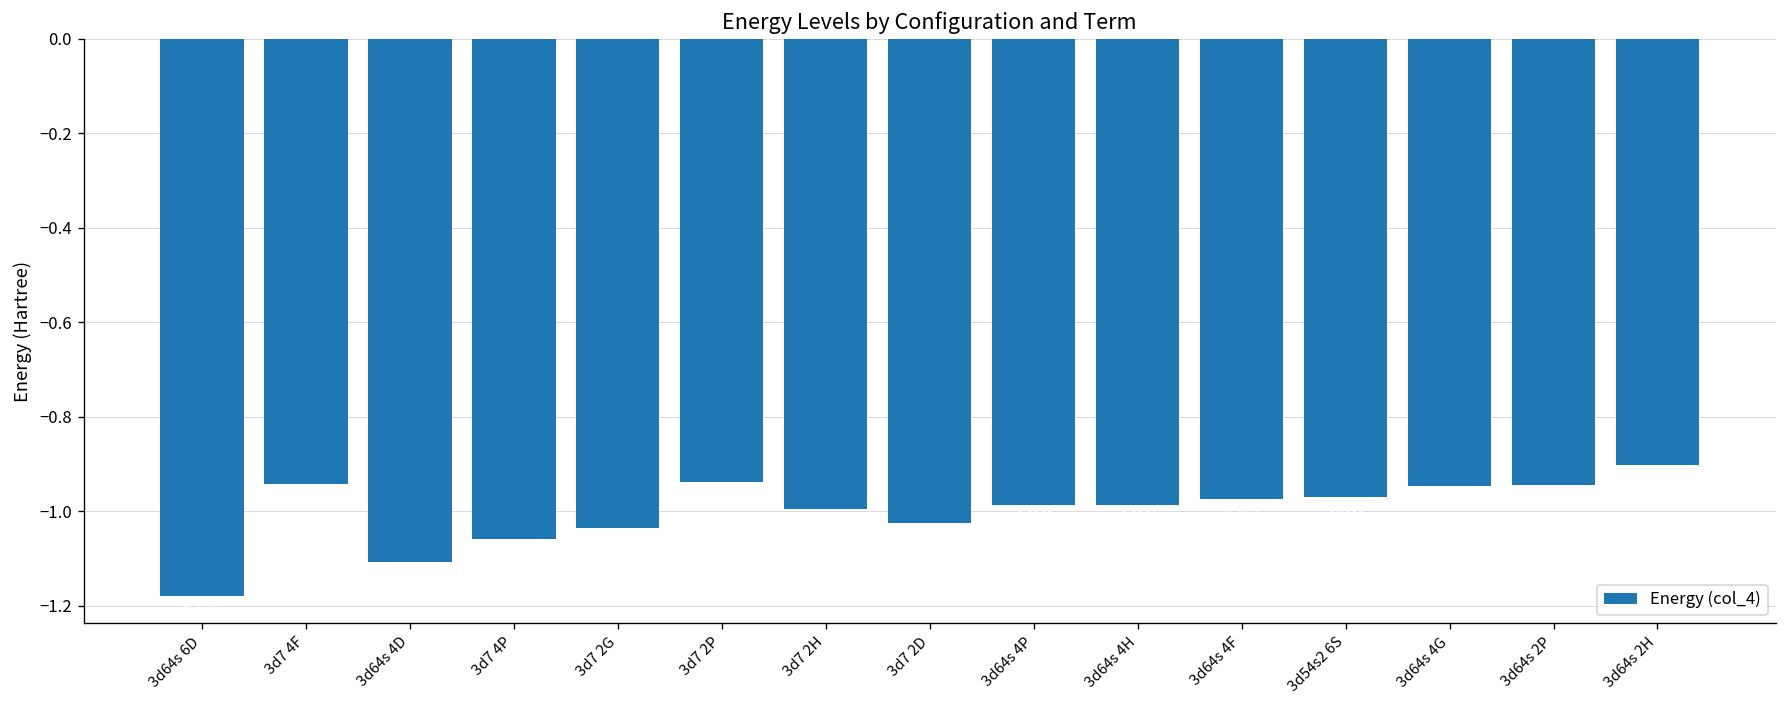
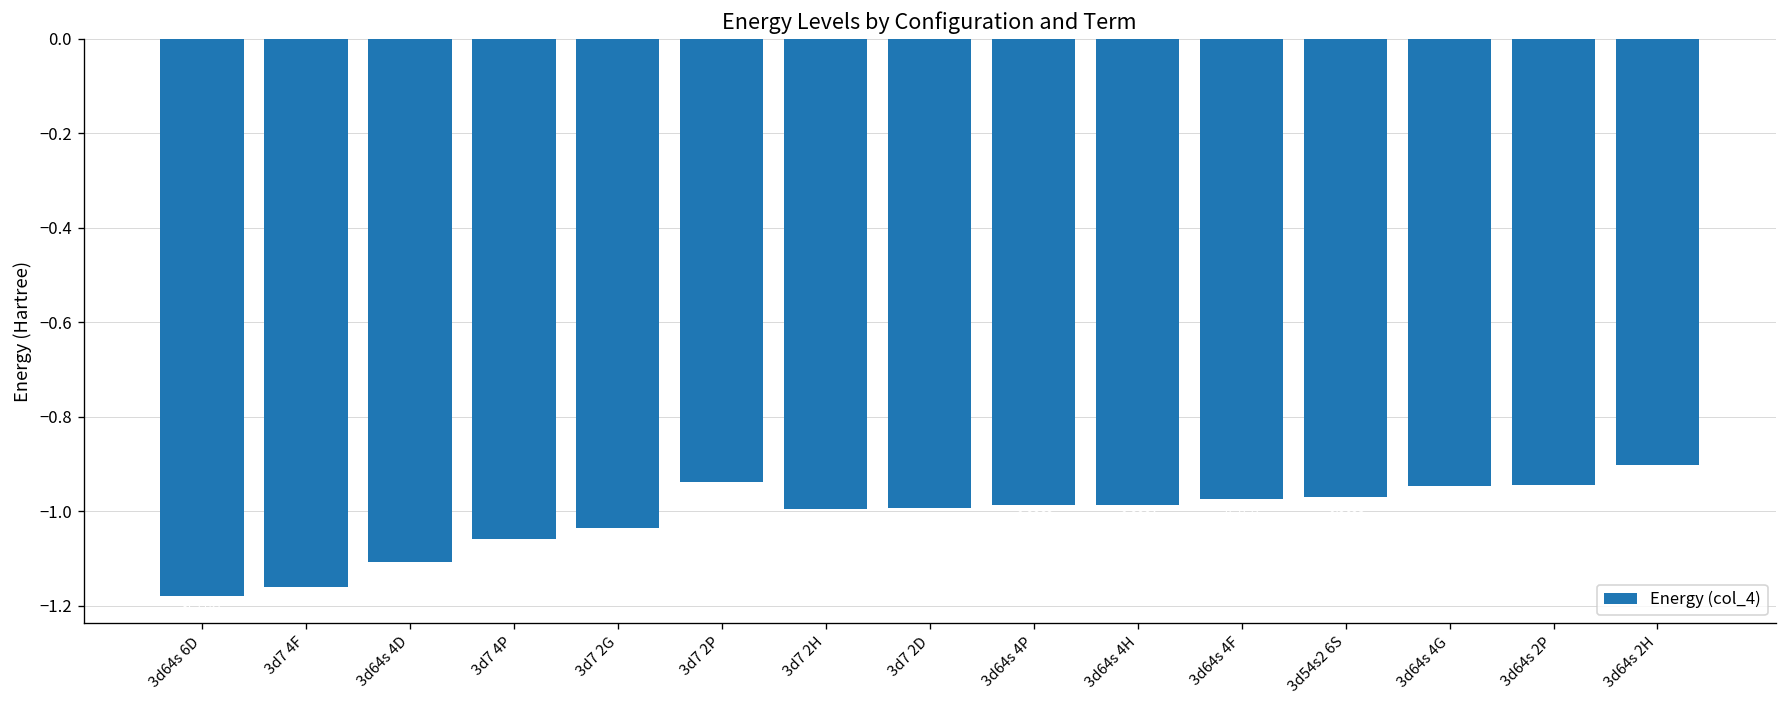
3d7 4F: -0.94 -> -1.16
3d7 2D: -1.02 -> -0.99
